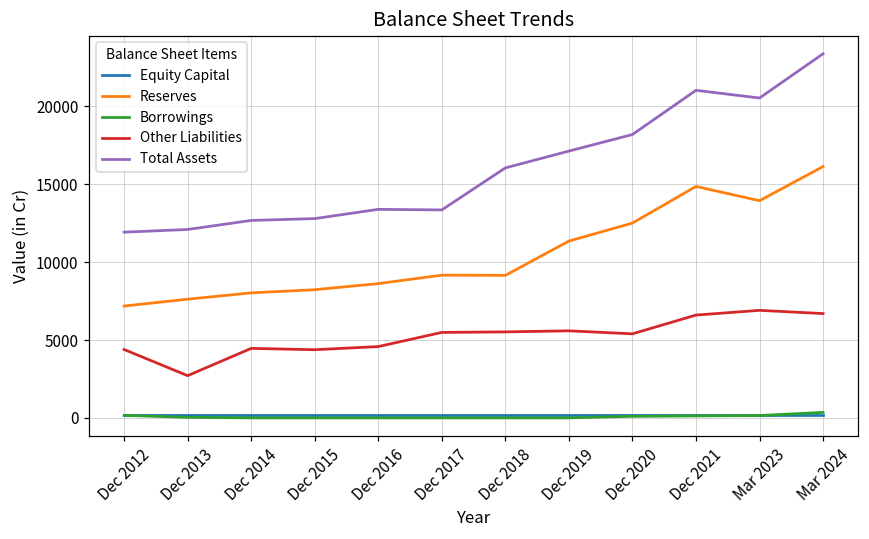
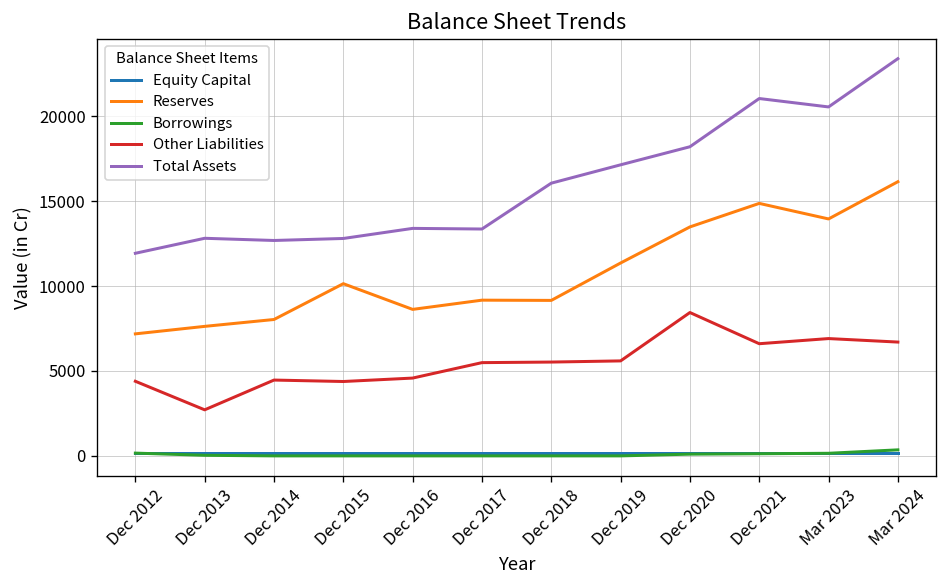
Total Assets, Dec 2013: 12100 -> 12800
Reserves, Dec 2015: 8200 -> 10100
Reserves, Dec 2020: 12500 -> 13500
Other Liabilities, Dec 2020: 5400 -> 8400
